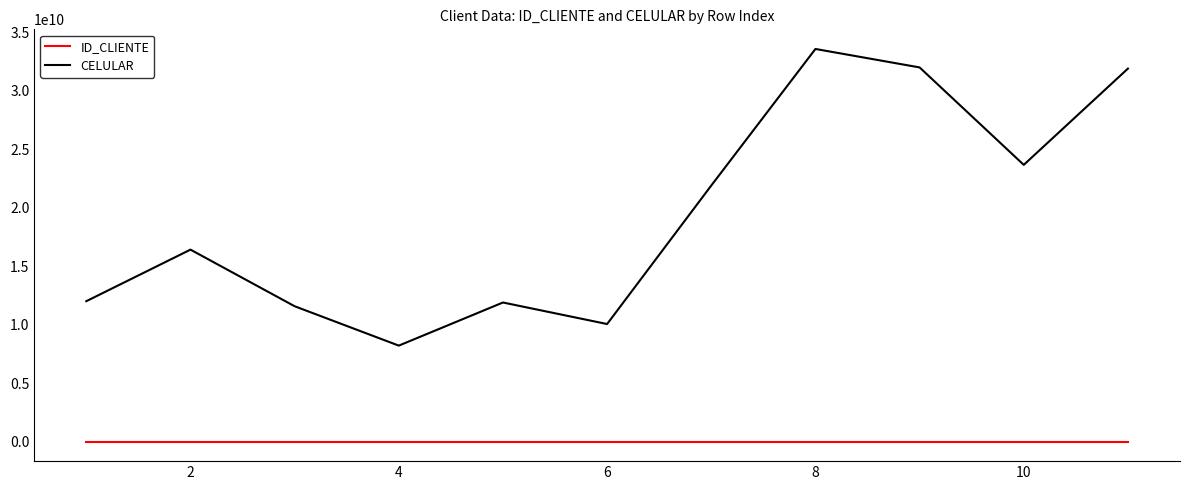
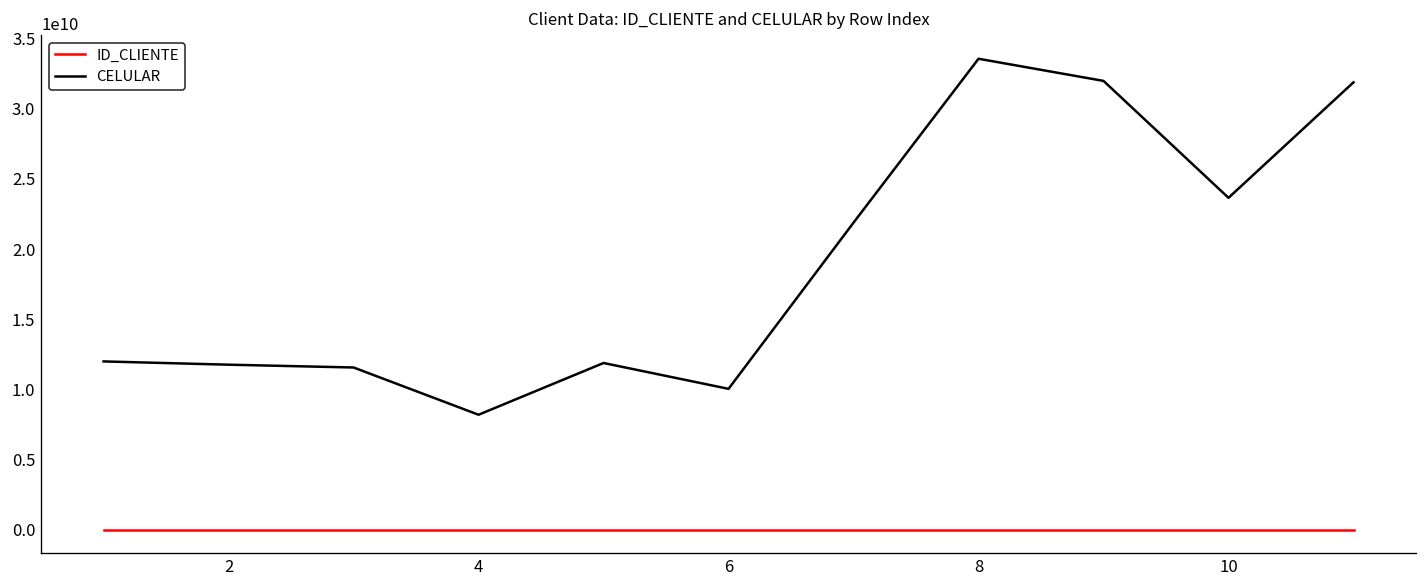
CELULAR, 2: 16400000000 -> 11800000000
